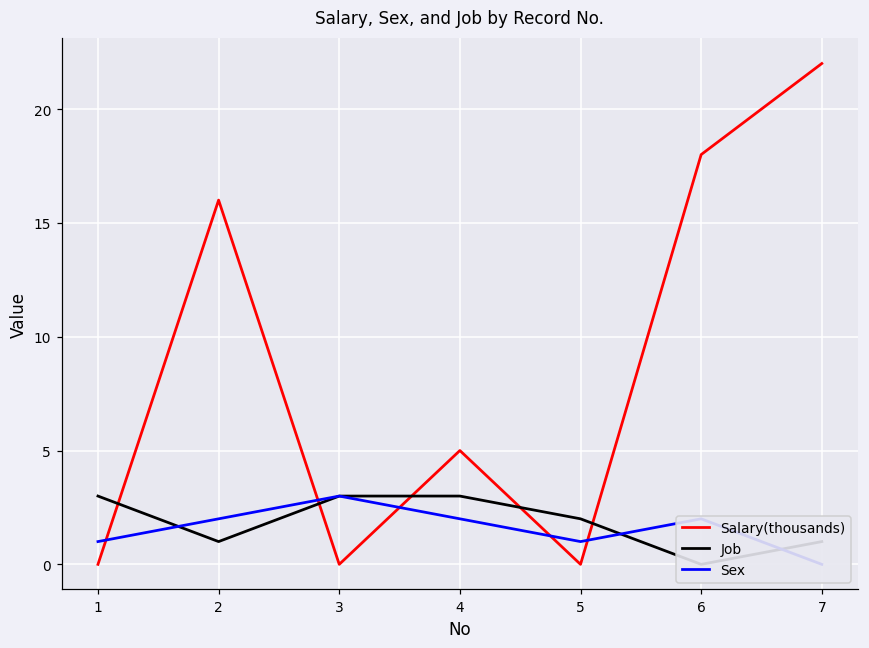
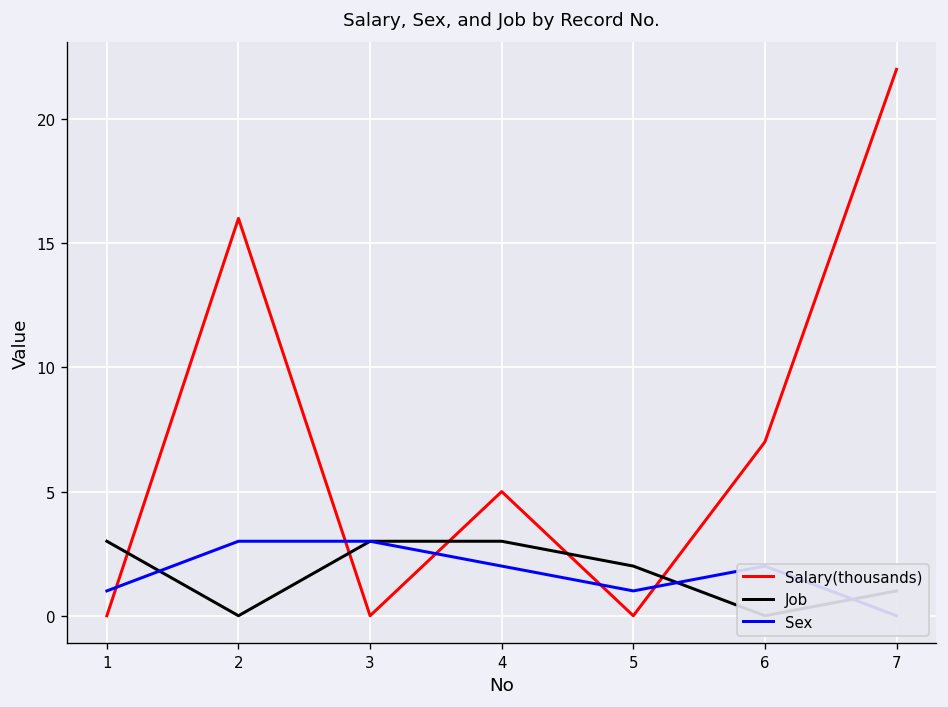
Job, 2: 1 -> 0
Sex, 2: 2 -> 3
Salary(thousands), 6: 18 -> 7
